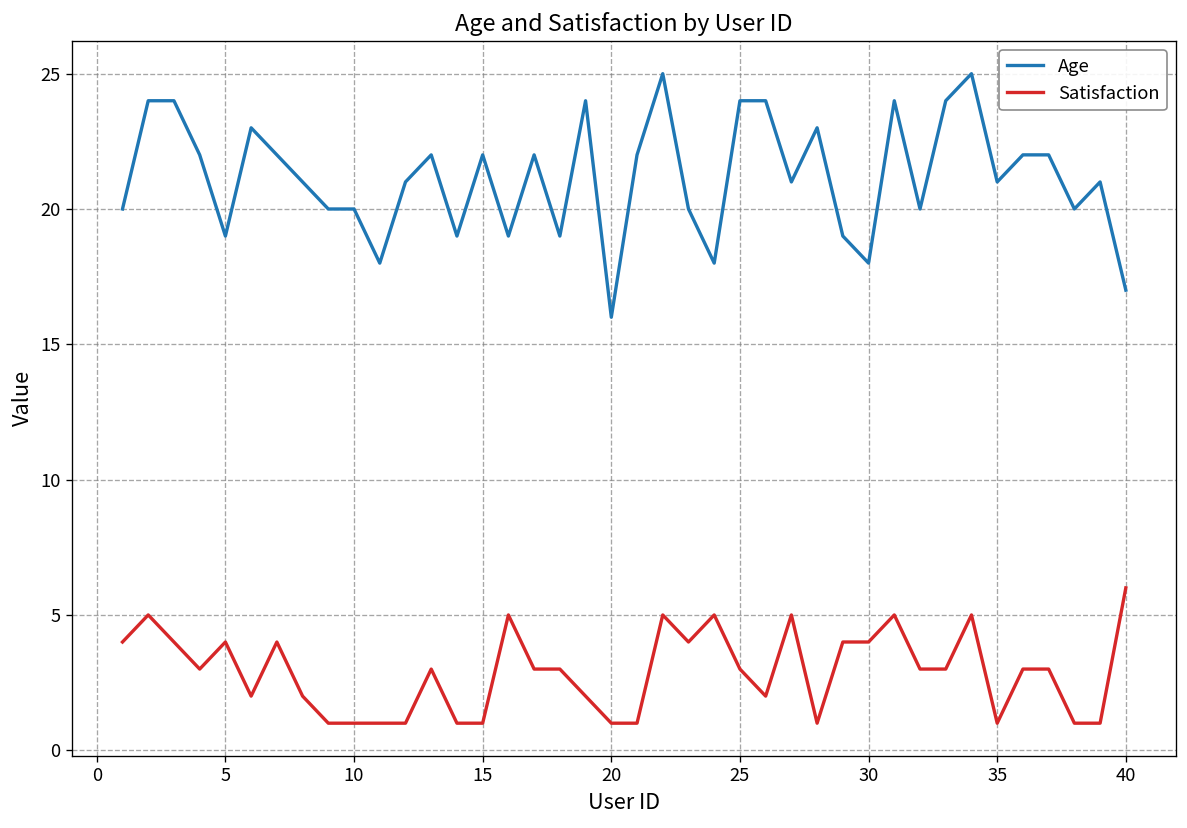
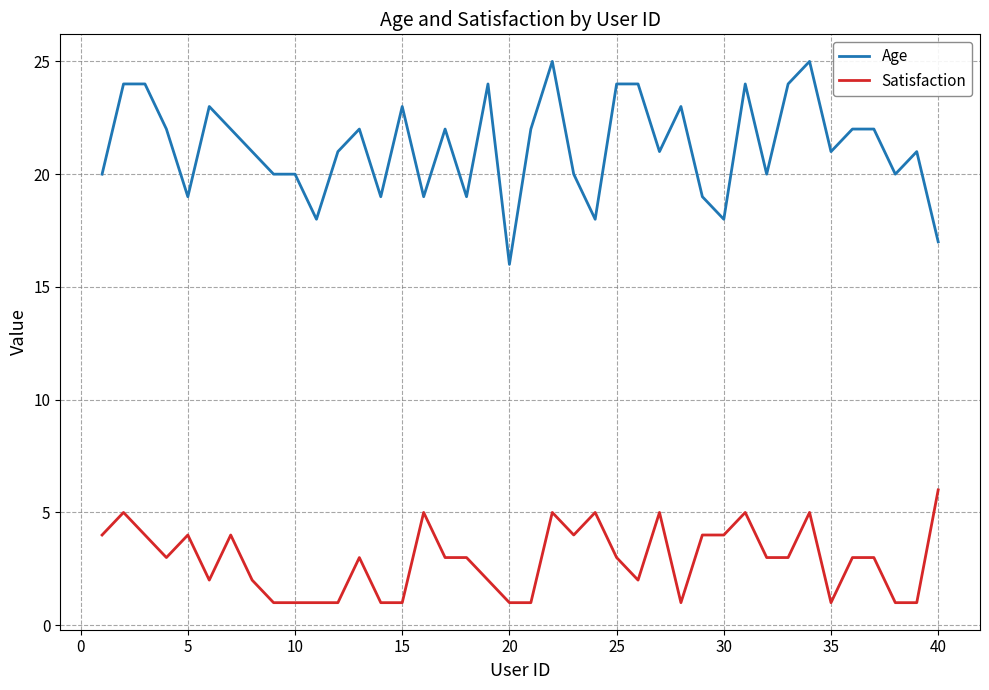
Age, 15: 22 -> 23
